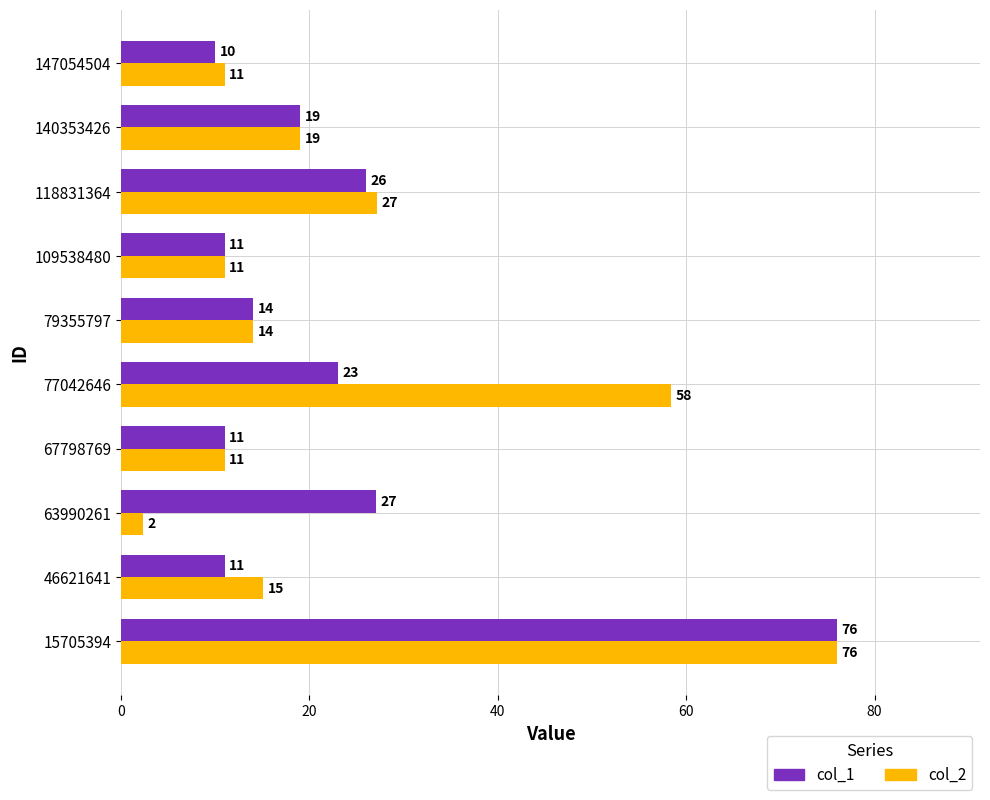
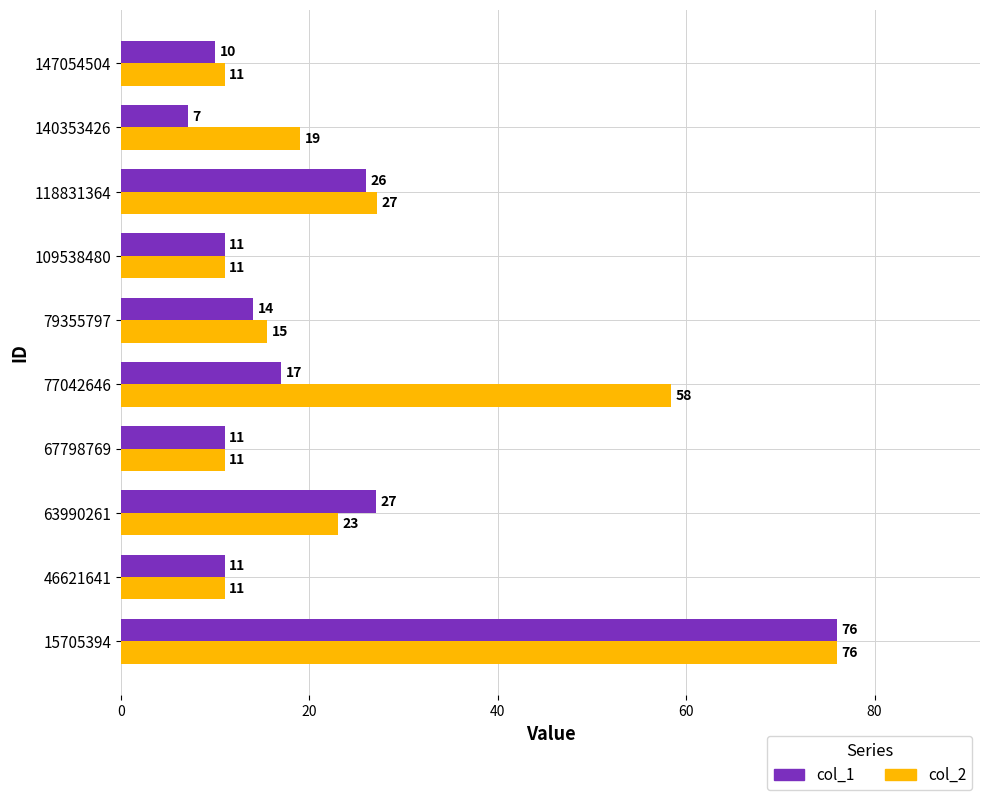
col_1, 140353426: 19 -> 7
col_2, 79355797: 14 -> 15
col_1, 77042646: 23 -> 17
col_2, 63990261: 2 -> 23
col_2, 46621641: 15 -> 11
